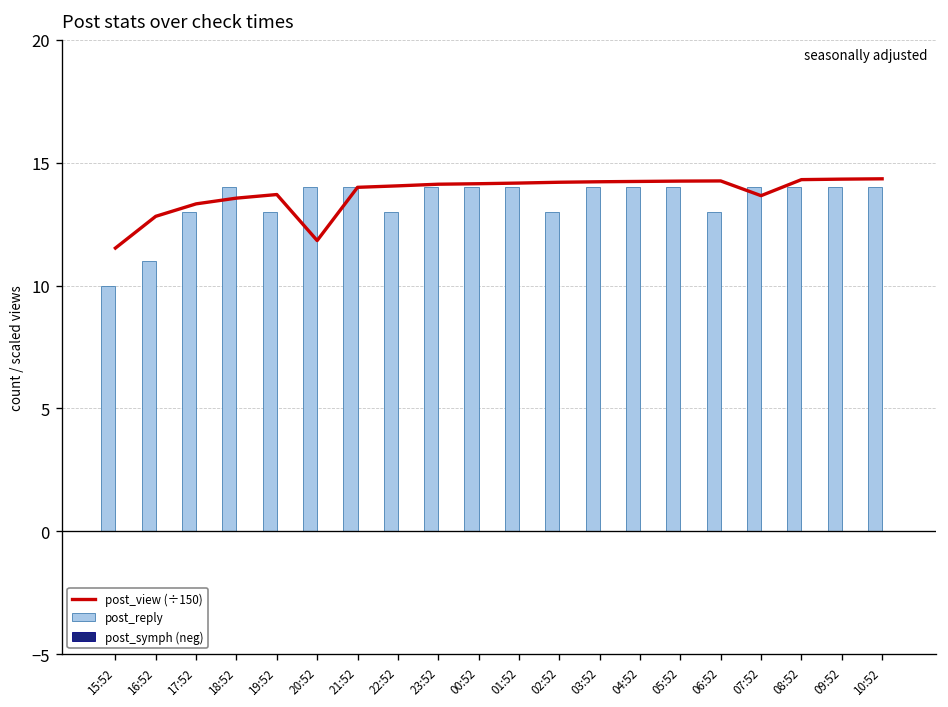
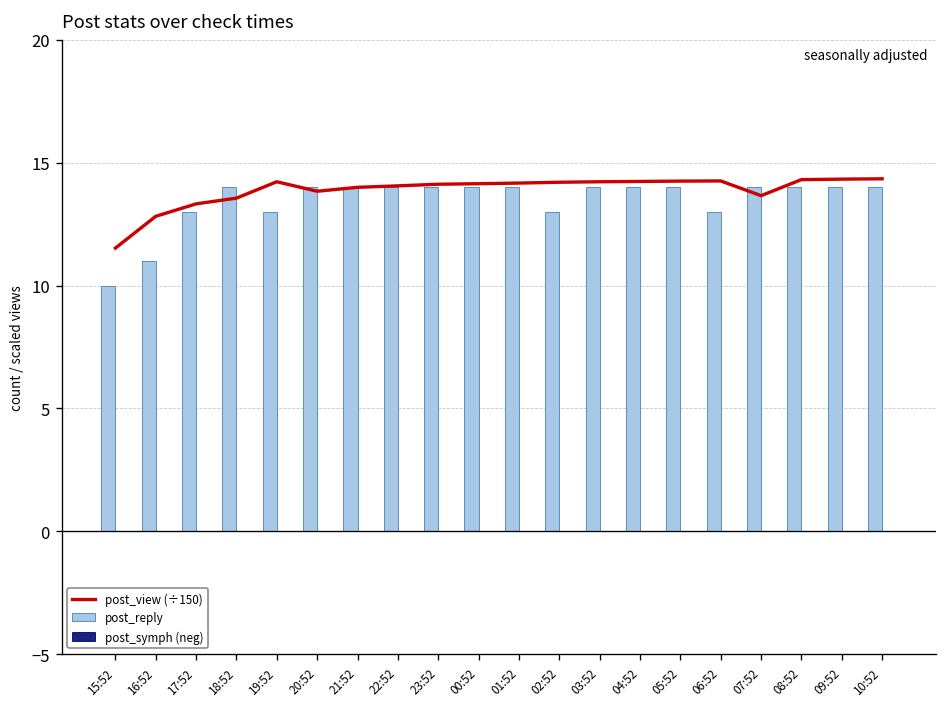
post_view (÷150), 19:52: 13.7 -> 14.2
post_view (÷150), 20:52: 11.8 -> 13.8
post_reply, 22:52: 13 -> 14
